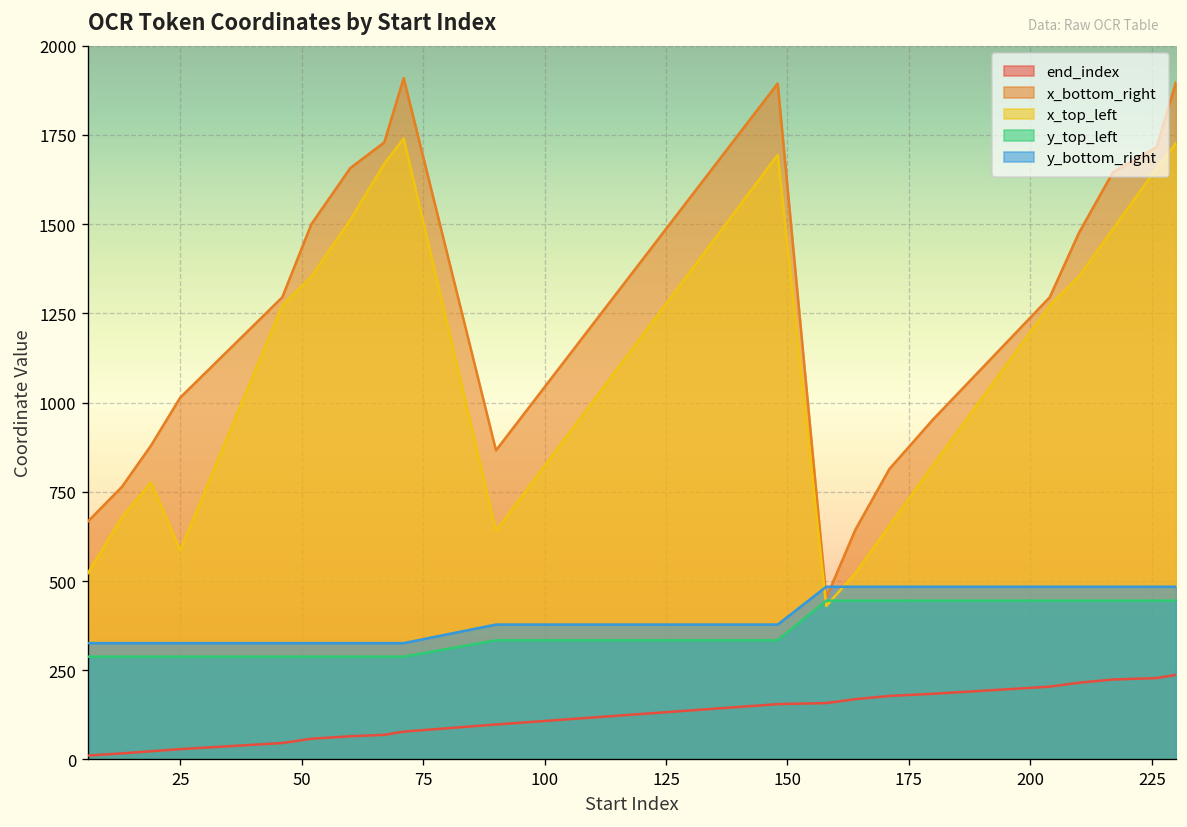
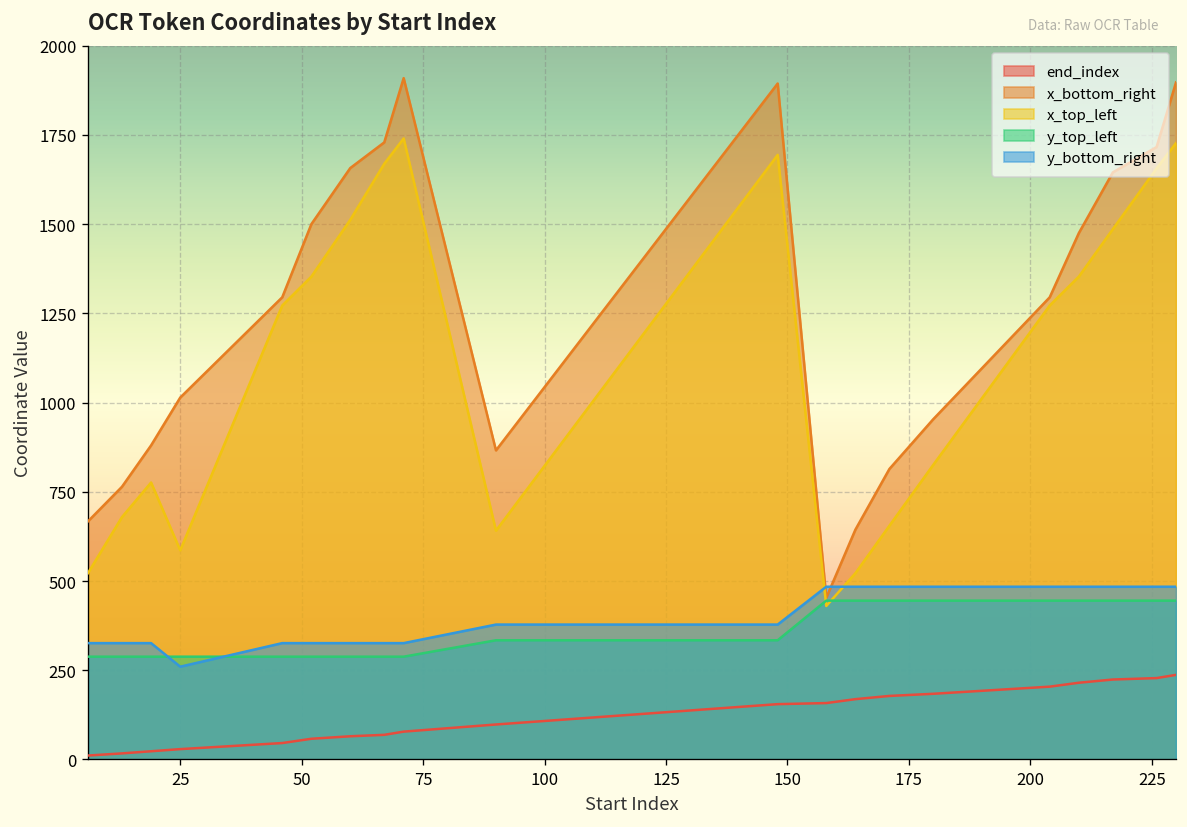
y_bottom_right, 25: 330 -> 260
